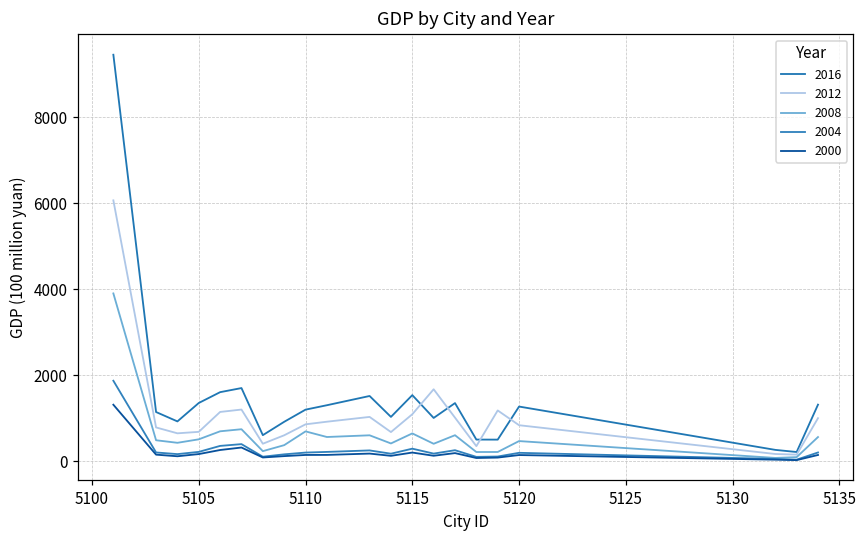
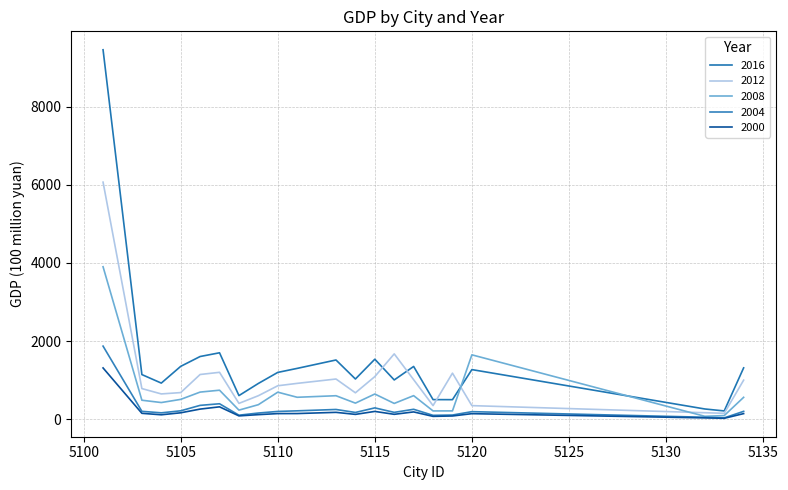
2012, 5120: 800 -> 300
2008, 5120: 500 -> 1600
